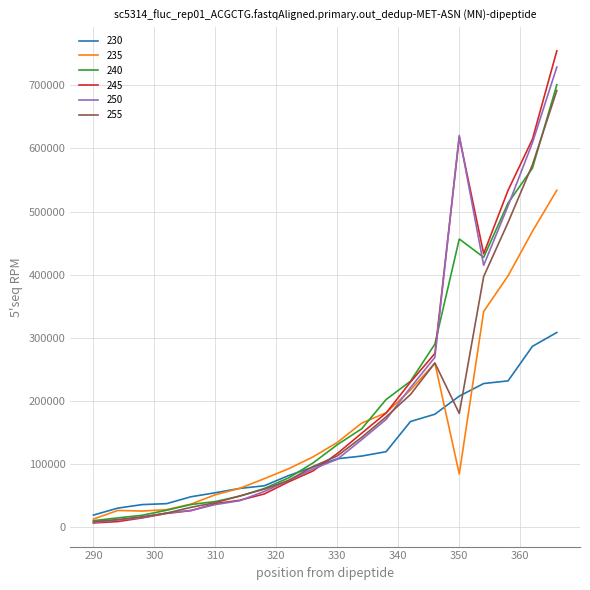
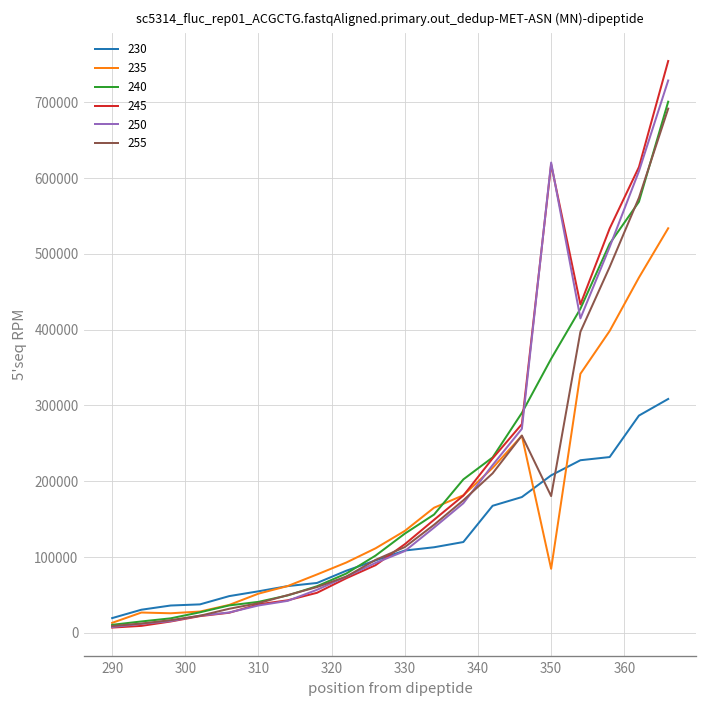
240, 350: 460000 -> 360000
